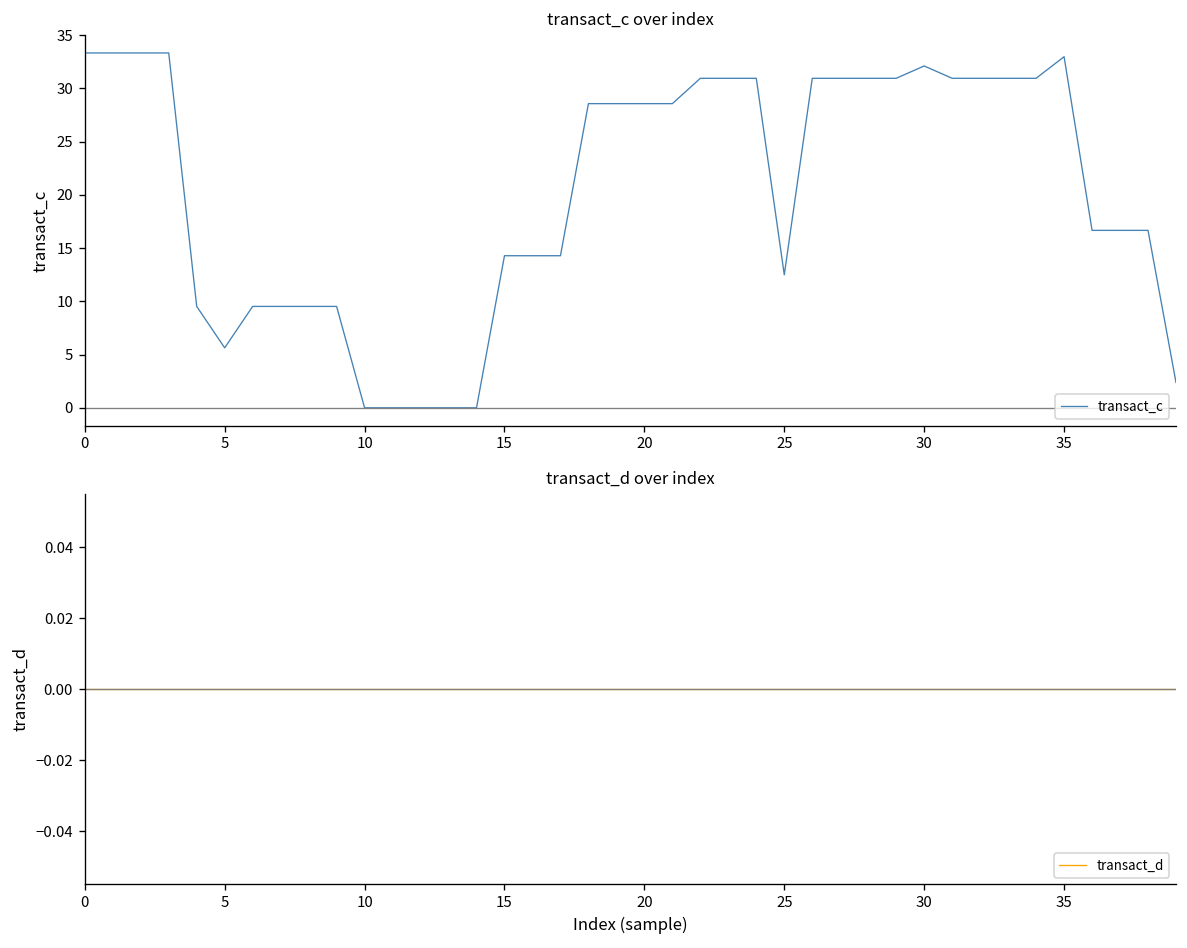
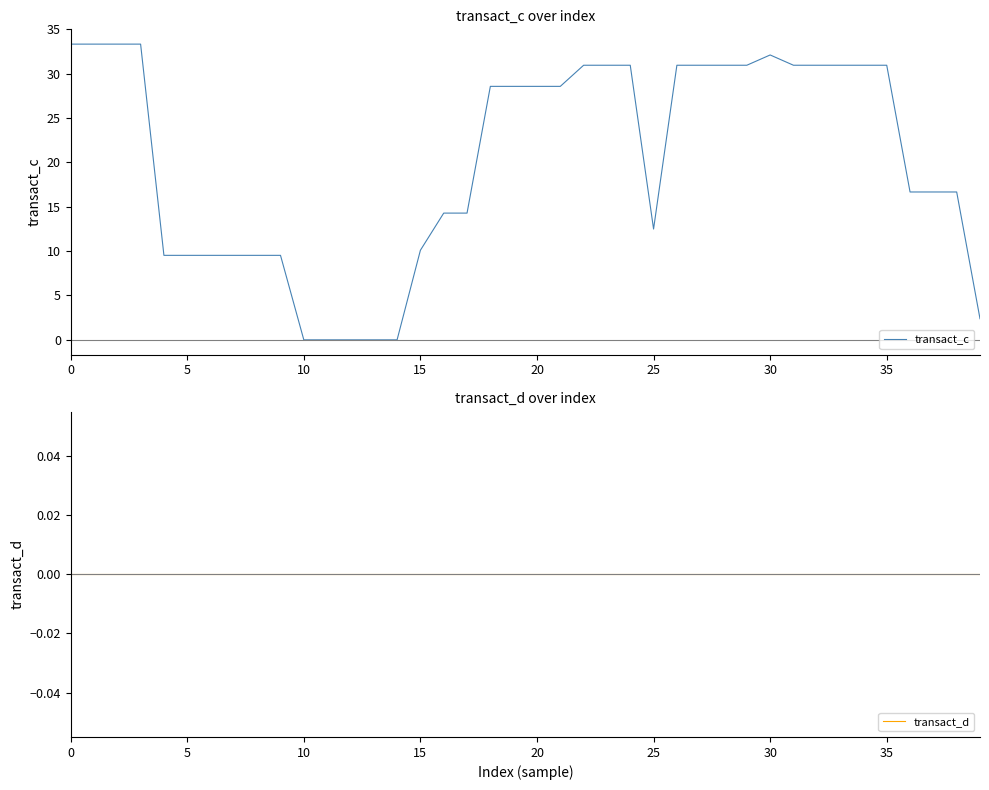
transact_c over index, 5: 6 -> 10
transact_c over index, 15: 14 -> 10
transact_c over index, 35: 33 -> 31
